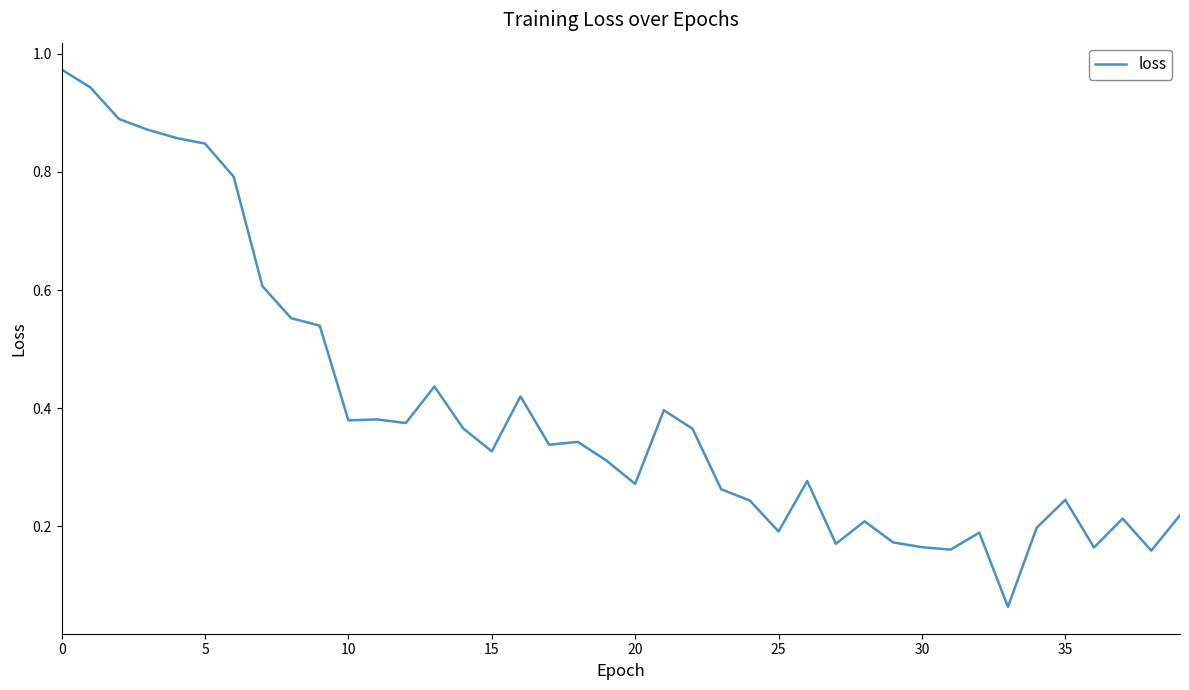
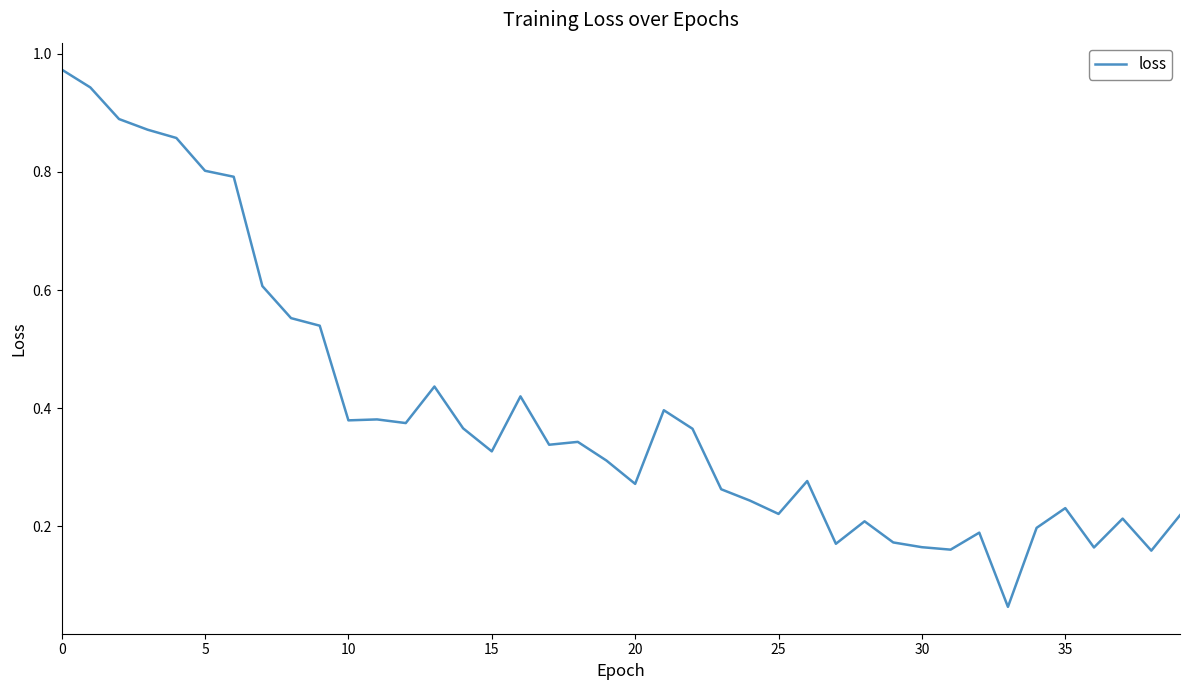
5: 0.85 -> 0.80
25: 0.19 -> 0.22
35: 0.25 -> 0.23
